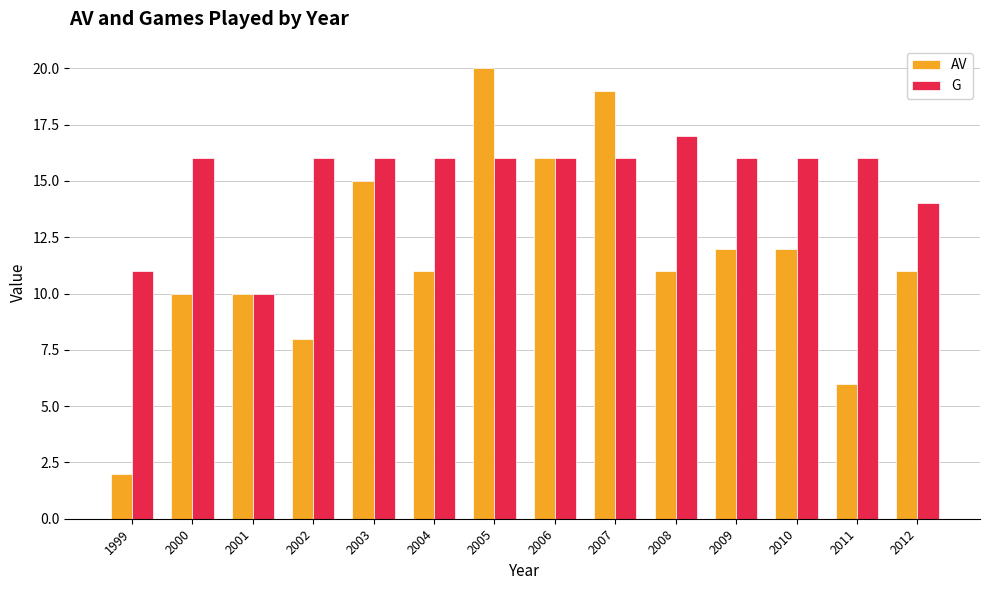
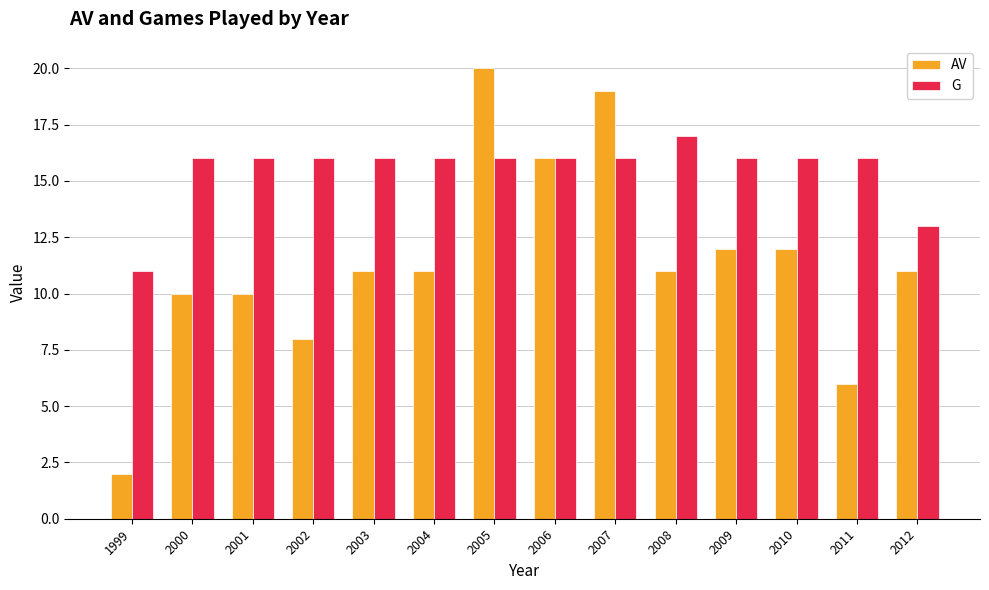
G, 2001: 10 -> 16
AV, 2003: 15 -> 11
G, 2012: 14 -> 13
